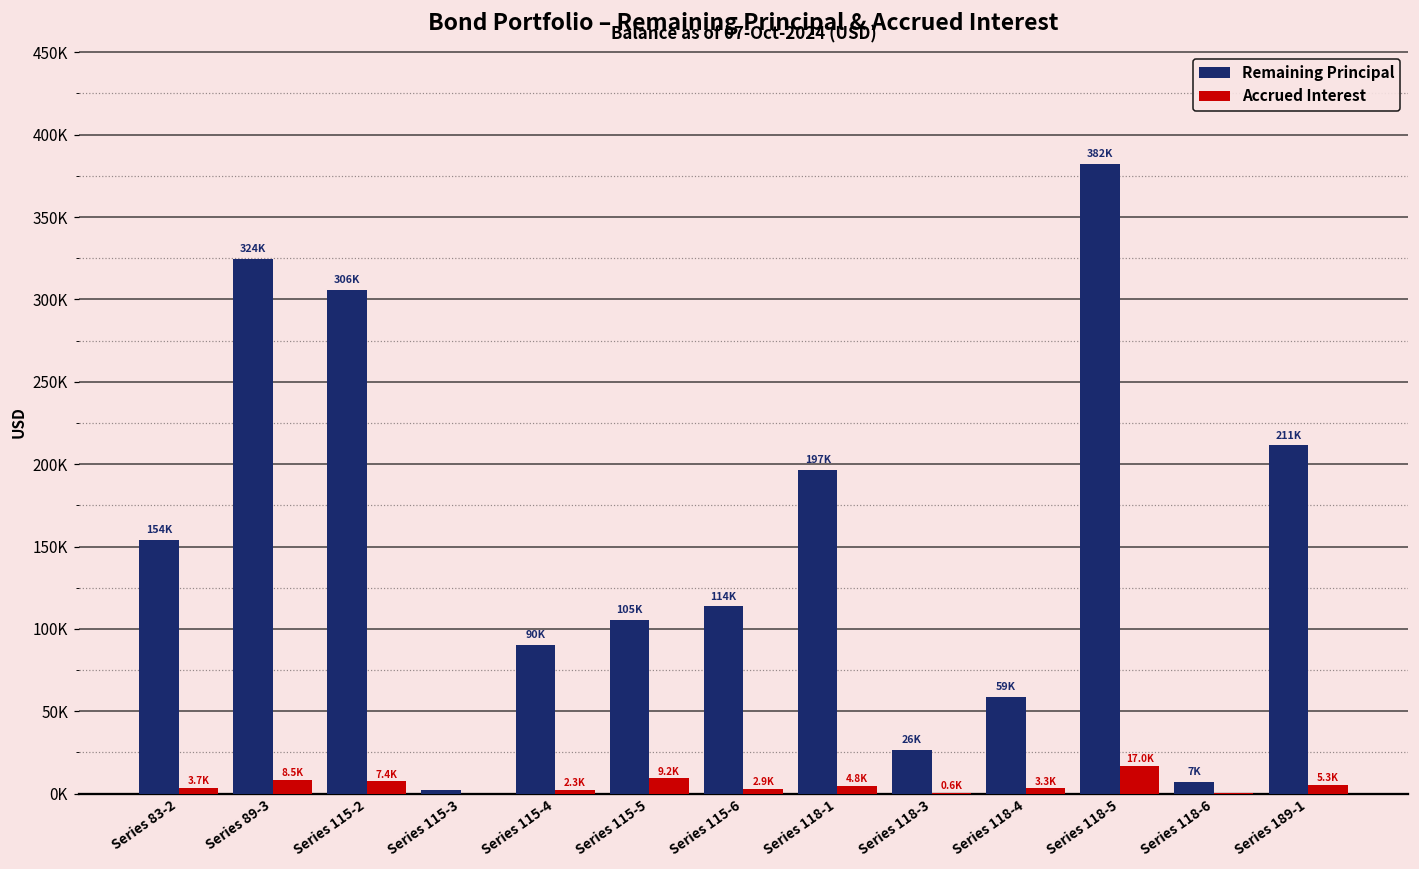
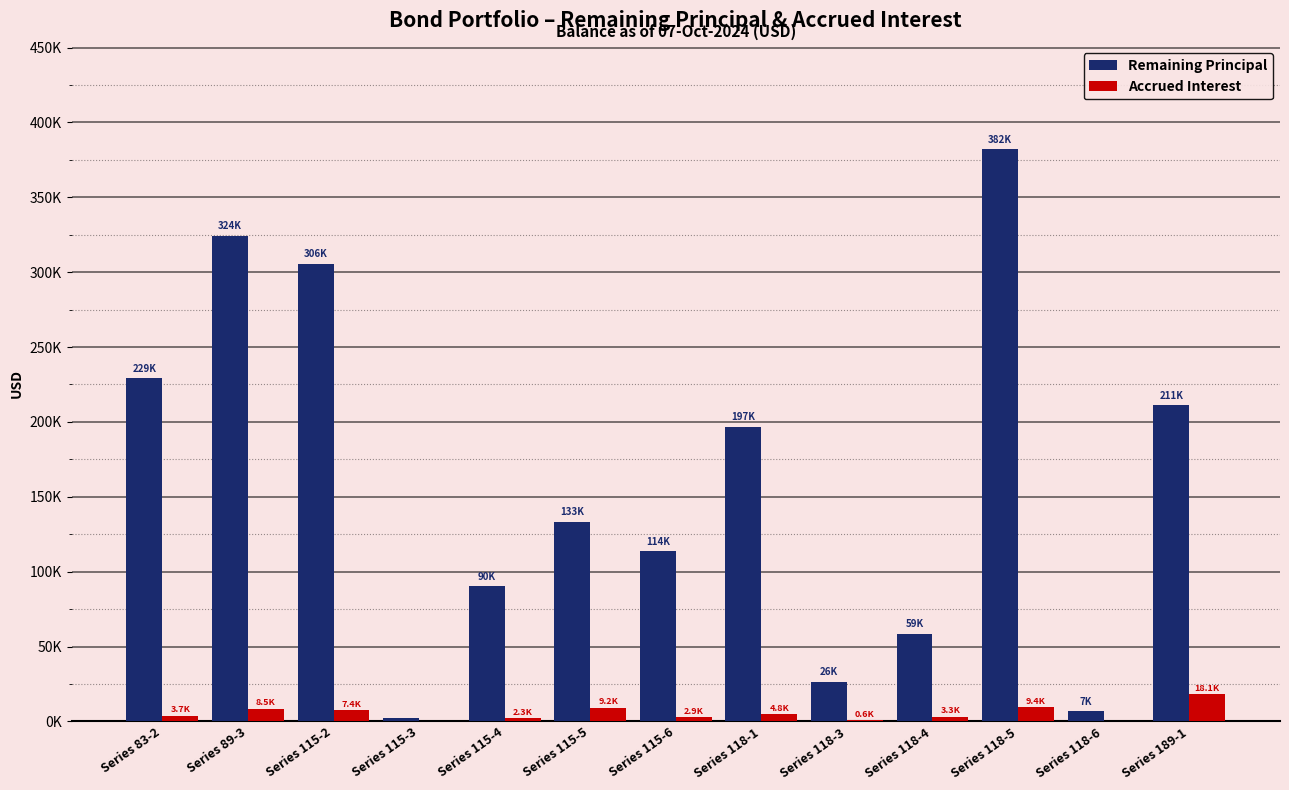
Remaining Principal, Series 83-2: 154K -> 229K
Remaining Principal, Series 115-5: 105K -> 133K
Accrued Interest, Series 118-5: 17.0K -> 9.4K
Accrued Interest, Series 189-1: 5.3K -> 18.1K
